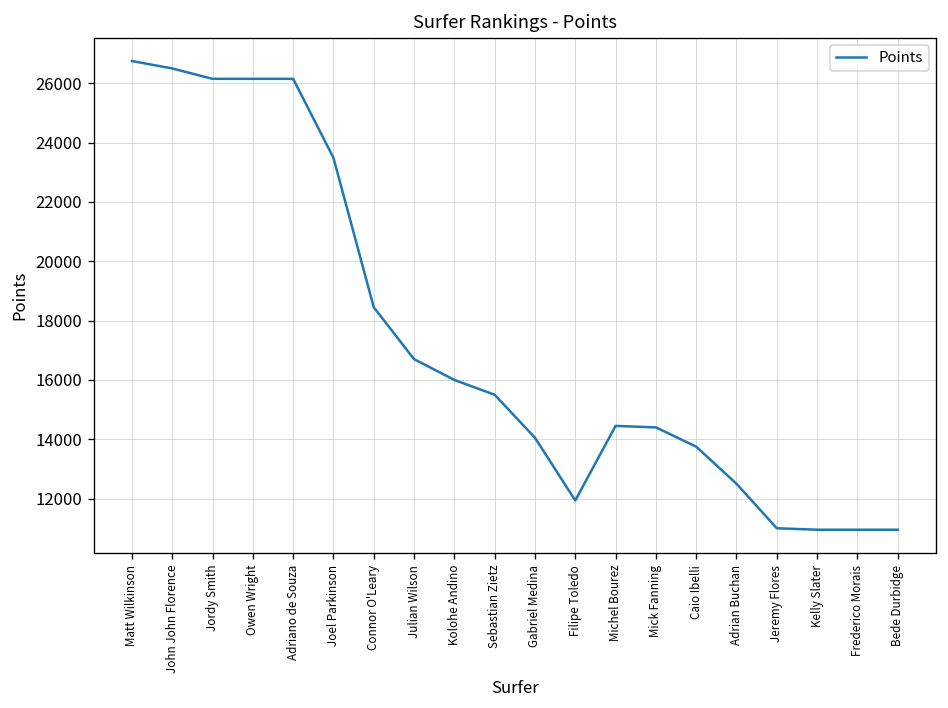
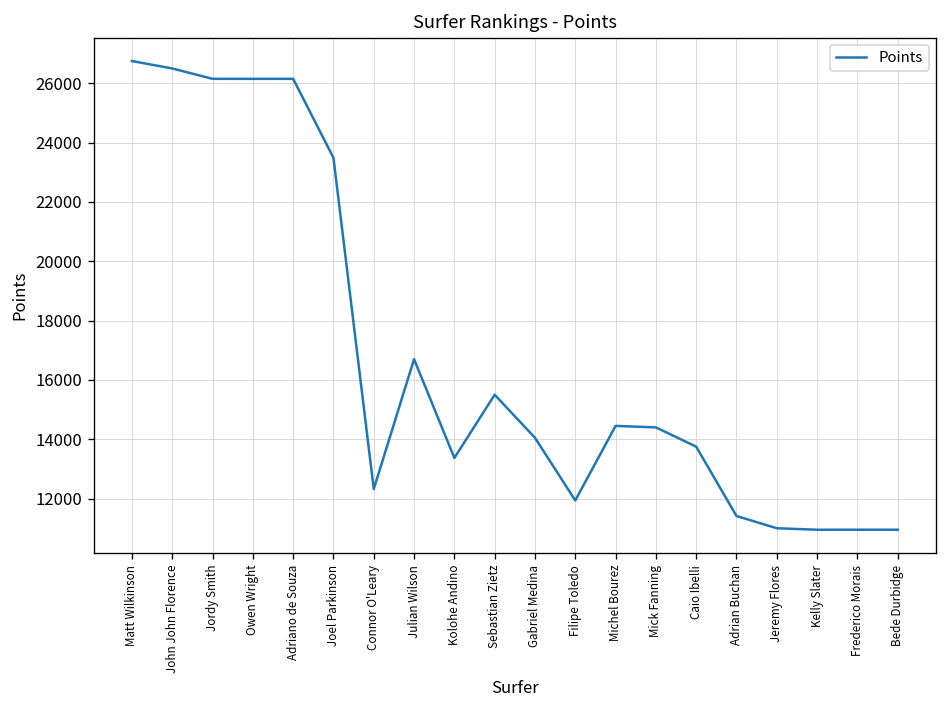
Connor O'Leary: 18500 -> 12300
Kolohe Andino: 16000 -> 13400
Adrian Buchan: 12500 -> 11400
